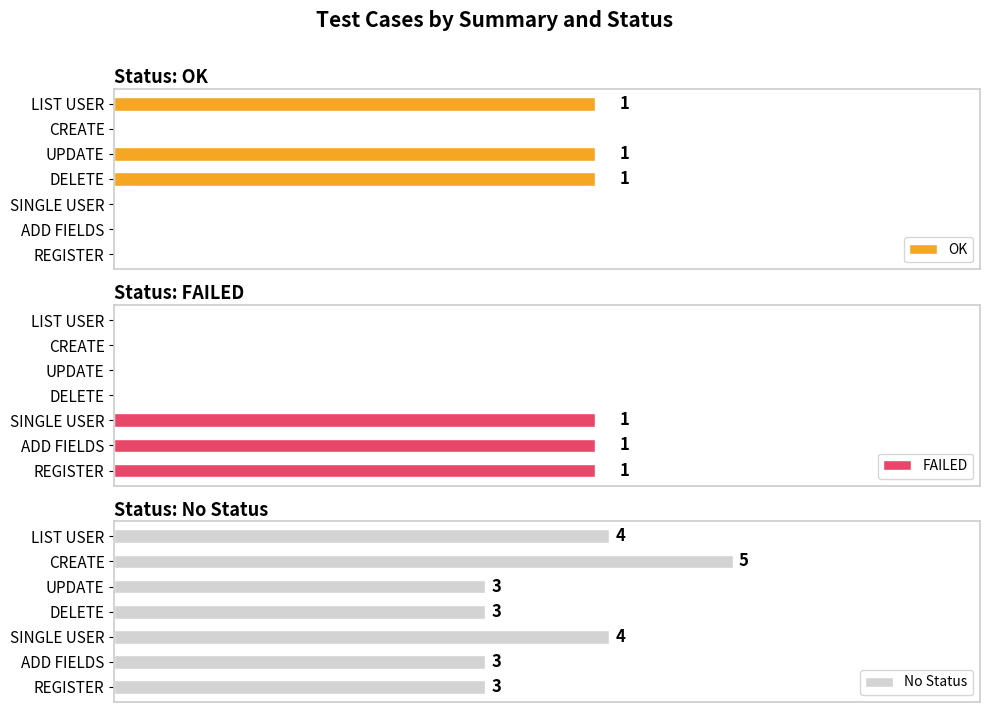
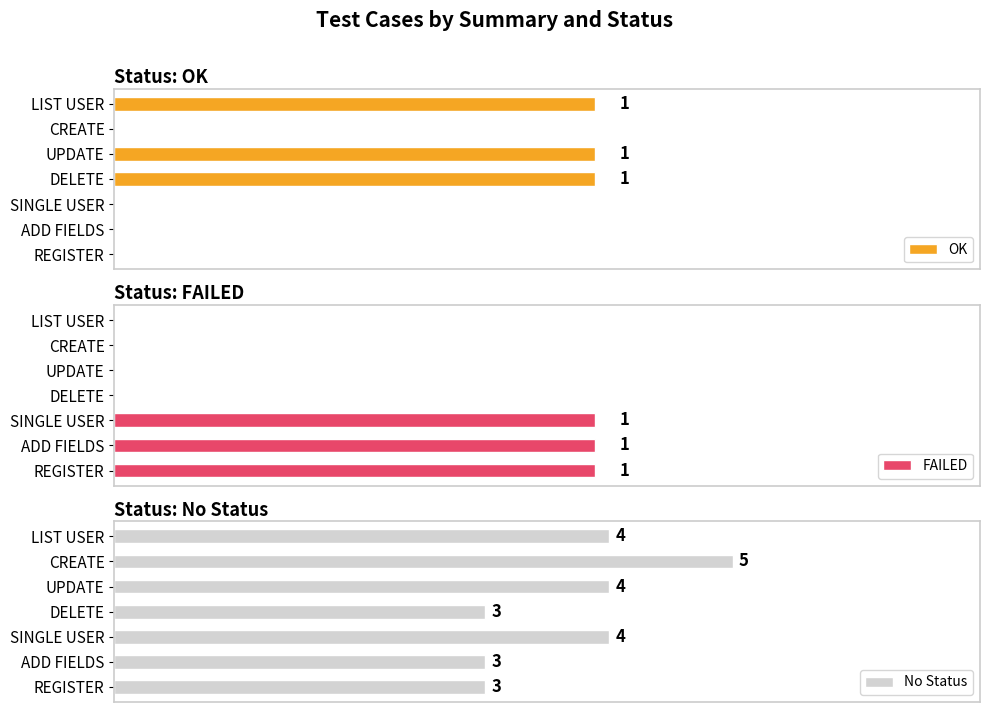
Status: No Status, UPDATE: 3 -> 4
